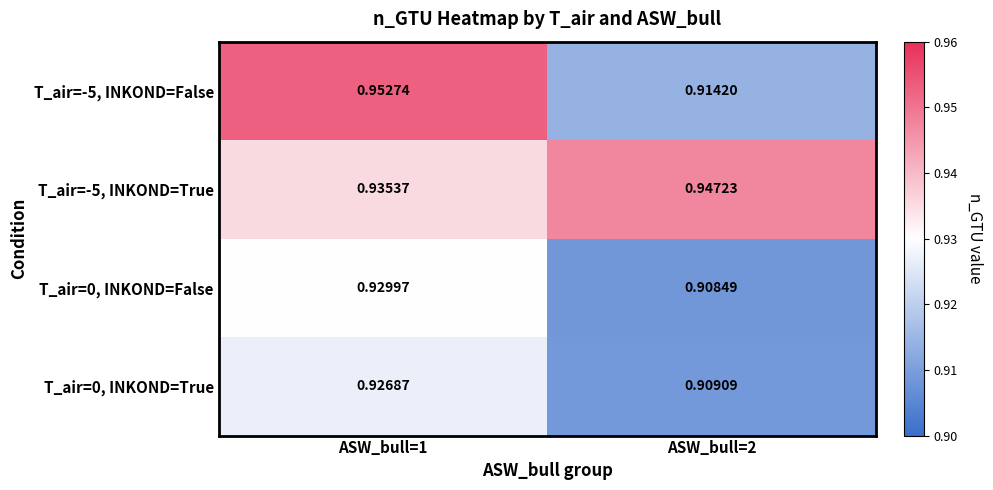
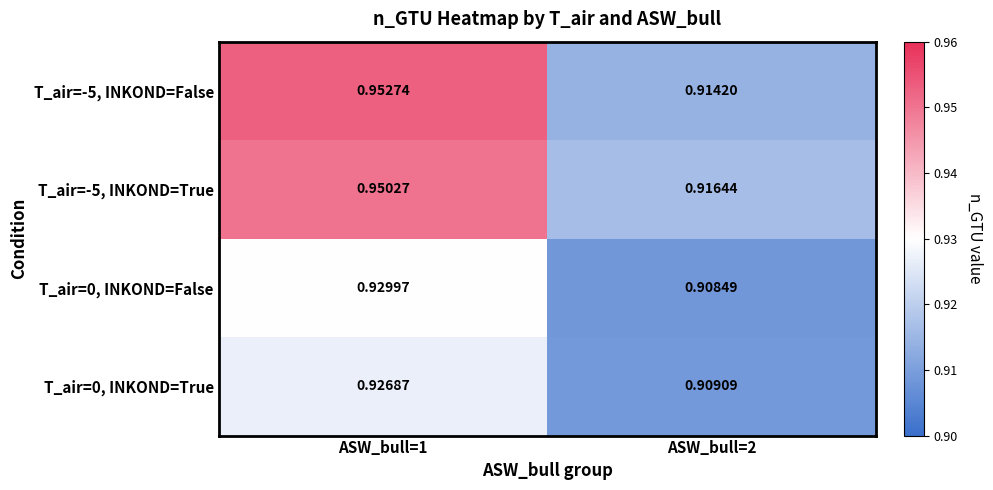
T_air=-5, INKOND=True, ASW_bull=1: 0.93537 -> 0.95027
T_air=-5, INKOND=True, ASW_bull=2: 0.94723 -> 0.91644
